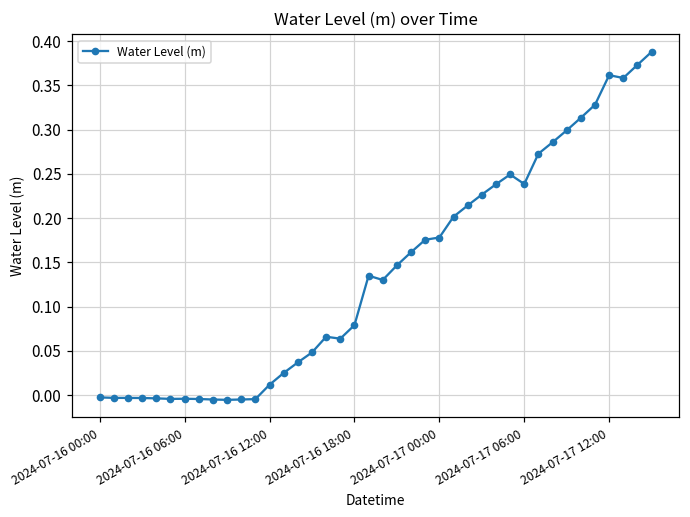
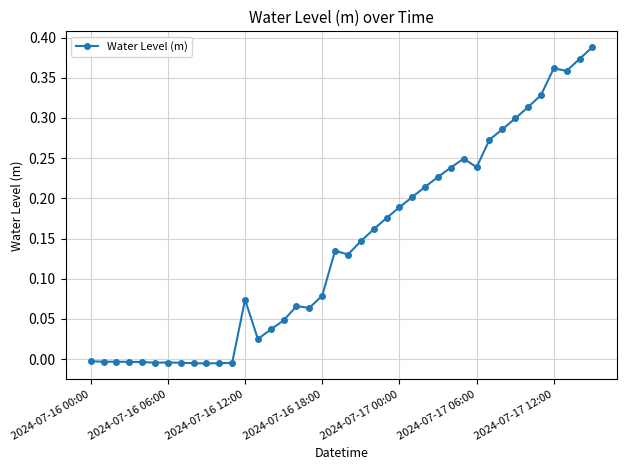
2024-07-16 12:00: 0.01 -> 0.07
2024-07-17 00:00: 0.18 -> 0.19
